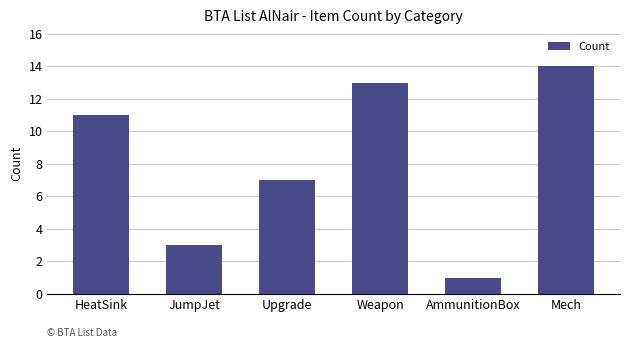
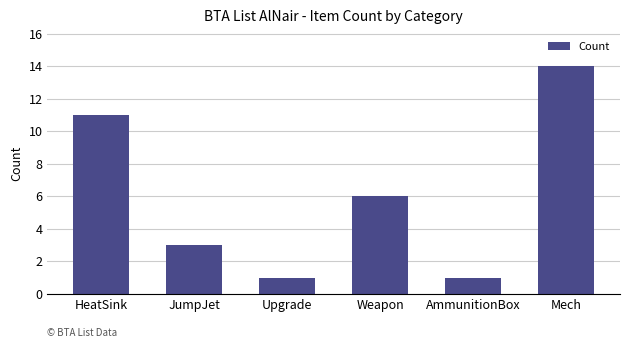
Upgrade: 7 -> 1
Weapon: 13 -> 6
